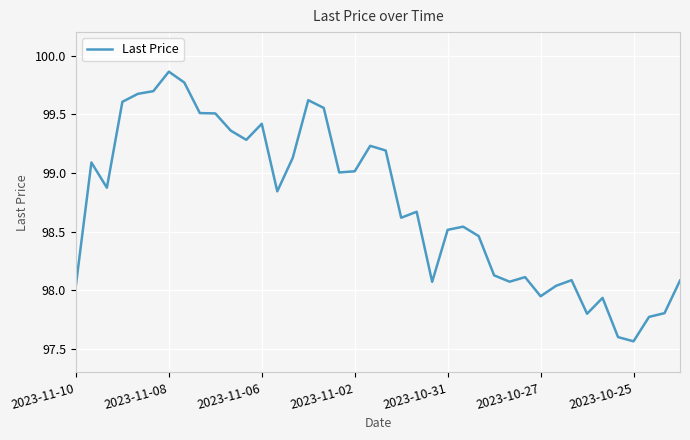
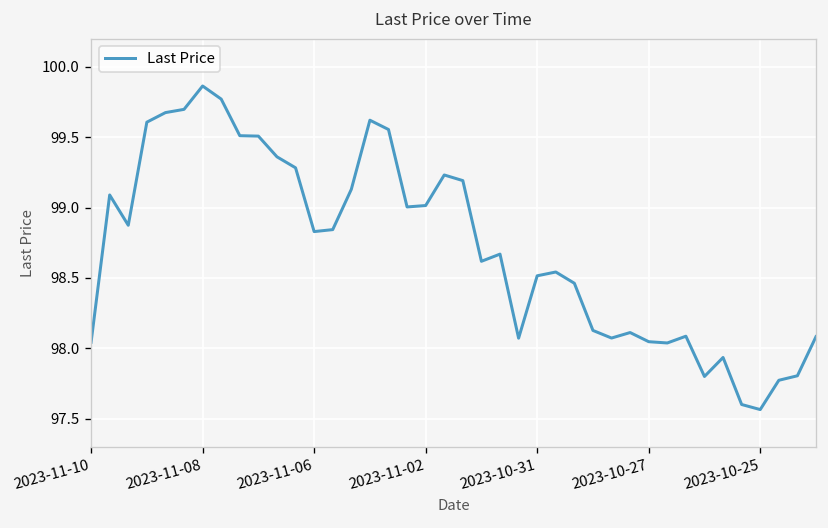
2023-11-06: 99.42 -> 98.83
2023-10-27: 97.95 -> 98.05
